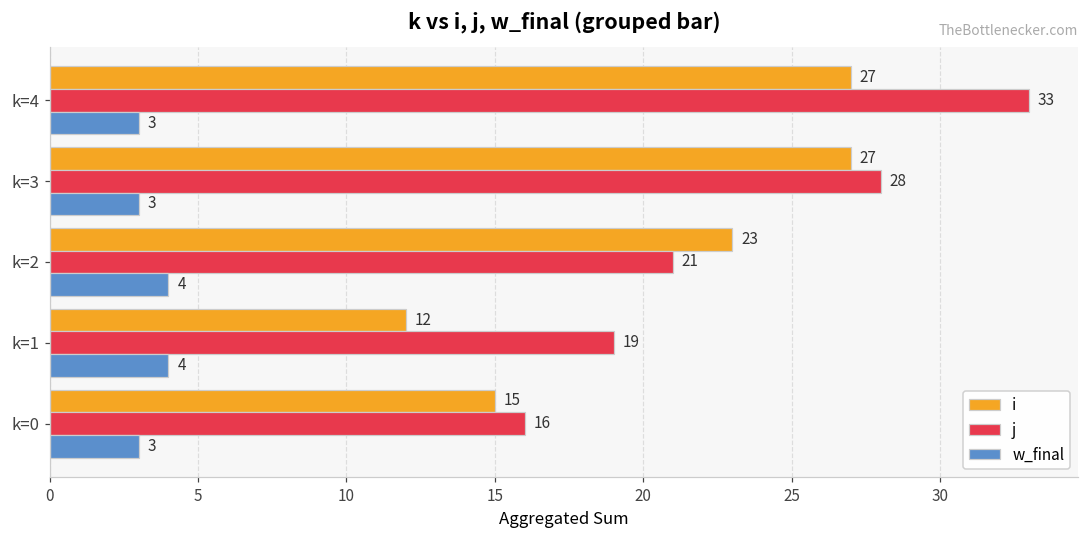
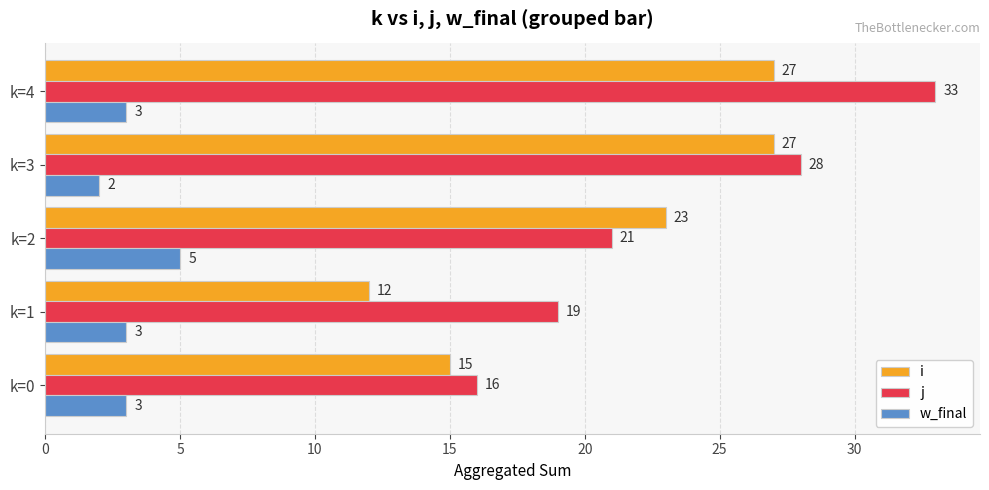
w_final, k=3: 3 -> 2
w_final, k=2: 4 -> 5
w_final, k=1: 4 -> 3
